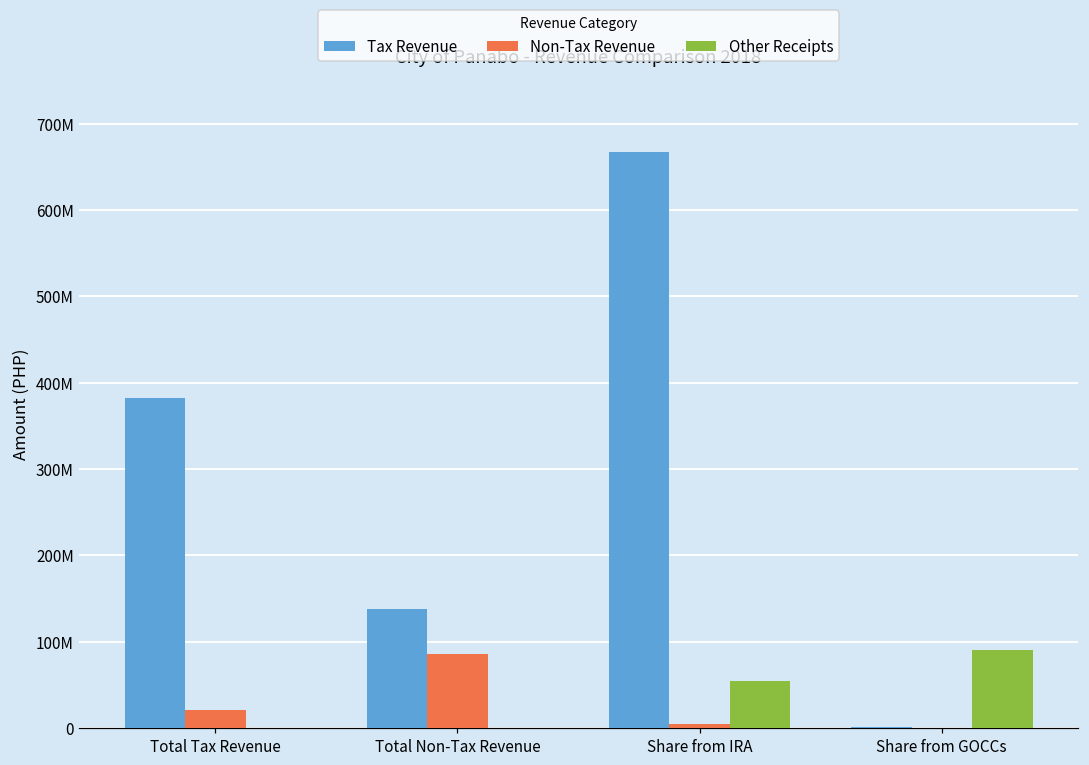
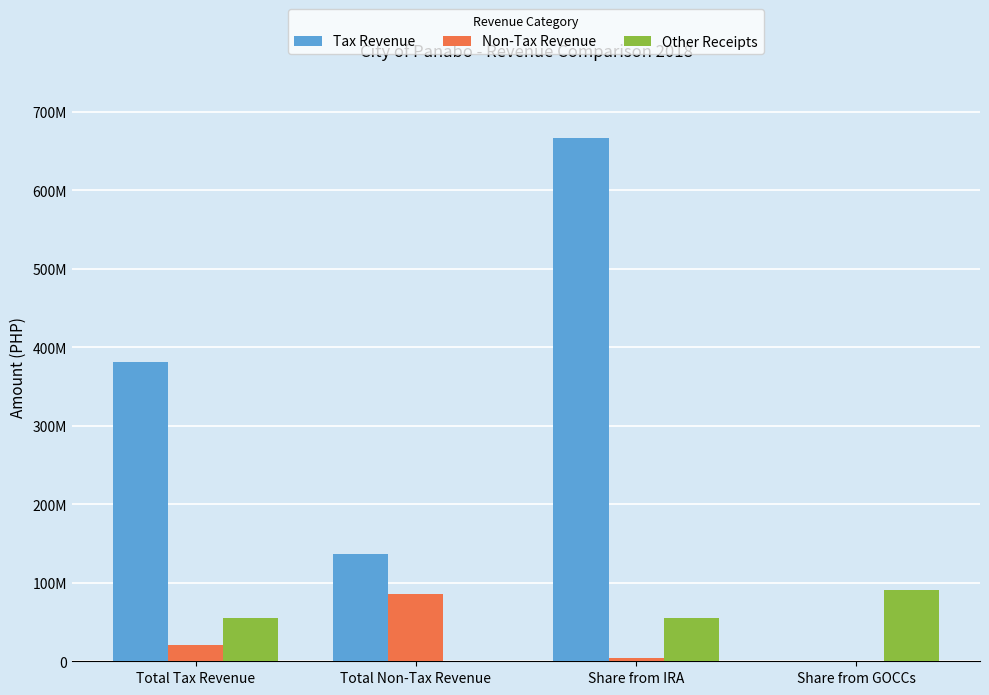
Other Receipts, Total Tax Revenue: 0 -> 60000000
